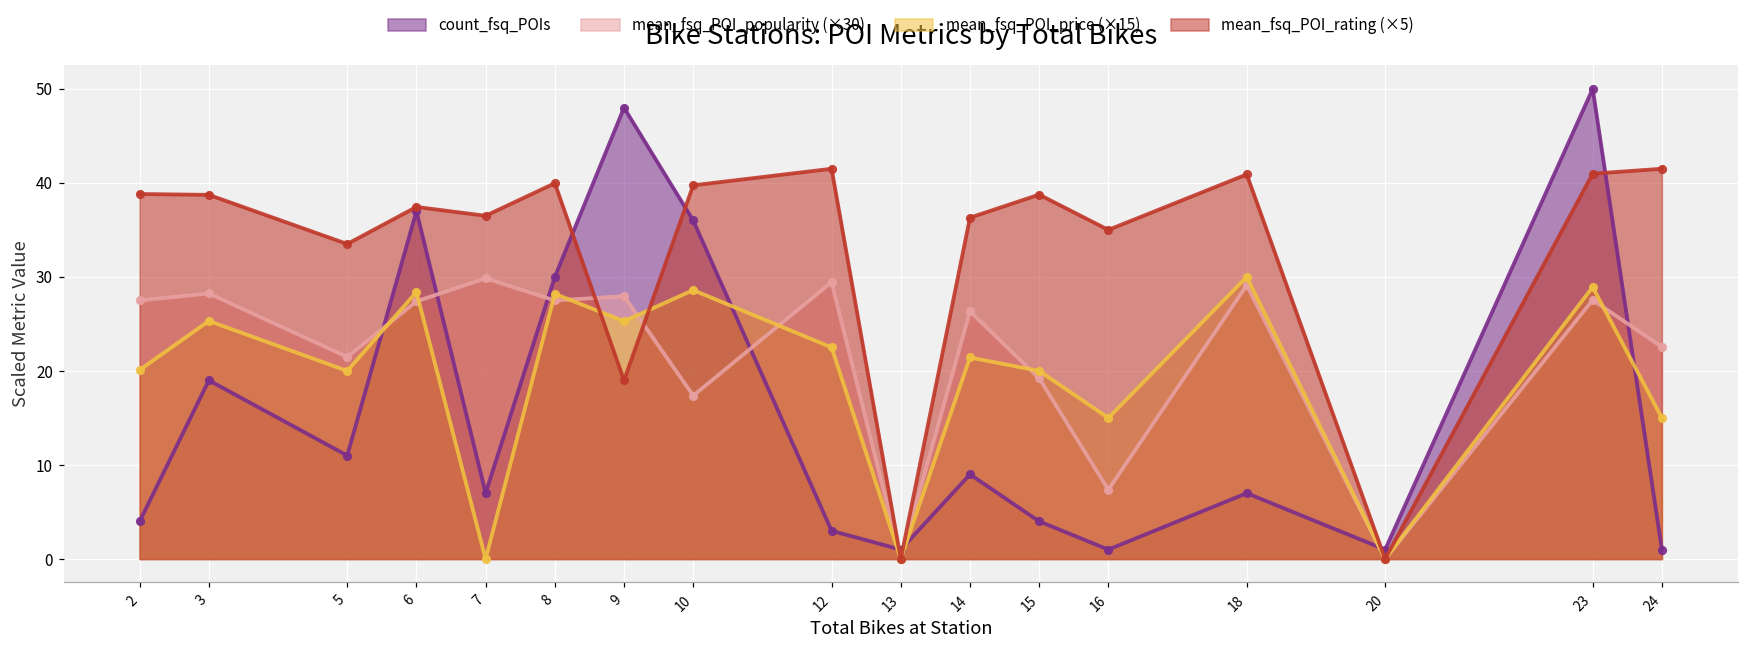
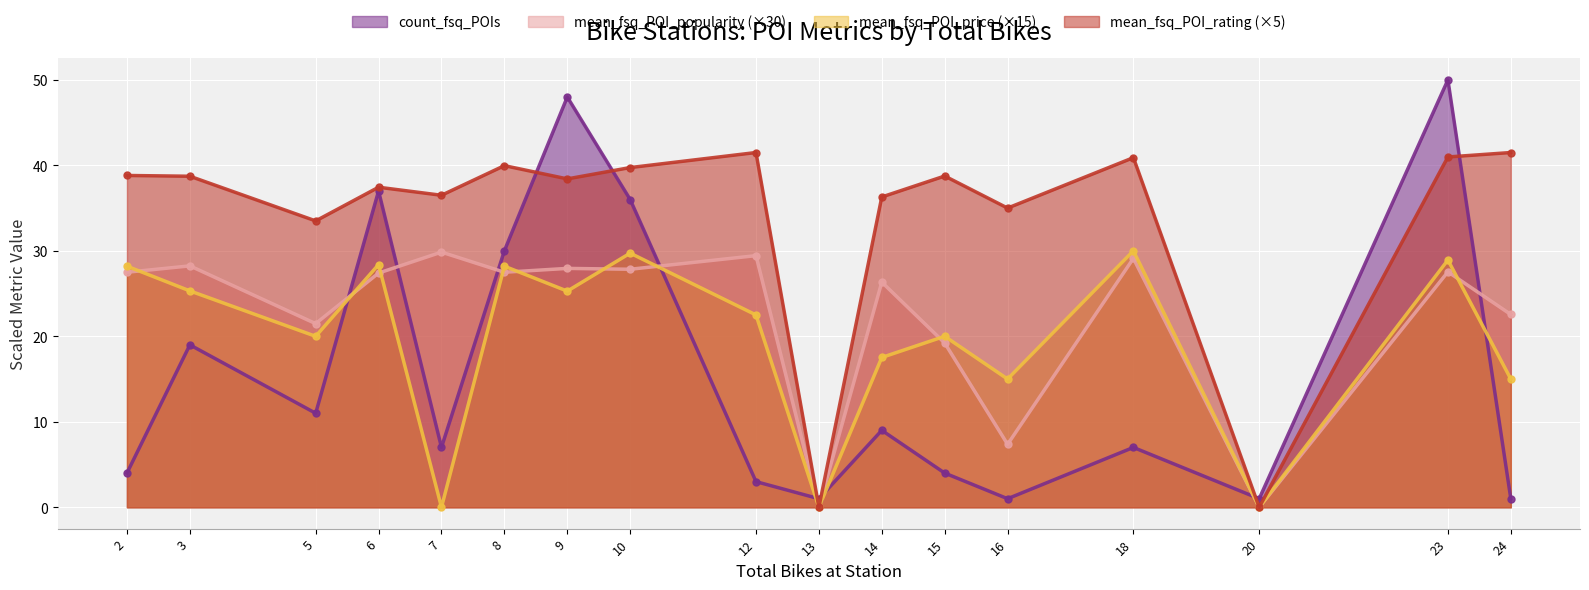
mean_fsq_POI_price (×15), 2: 20 -> 28
mean_fsq_POI_rating (×5), 9: 19 -> 38
mean_fsq_POI_popularity (×30), 10: 17 -> 28
mean_fsq_POI_price (×15), 10: 29 -> 30
mean_fsq_POI_price (×15), 14: 21 -> 18
